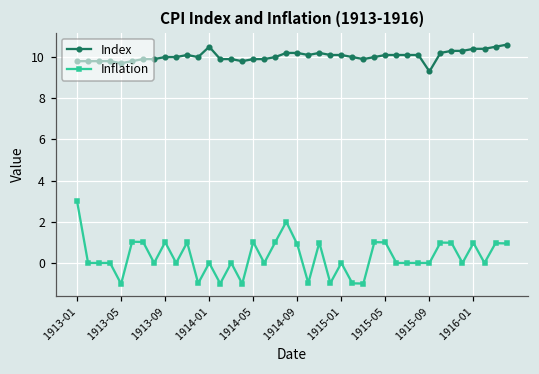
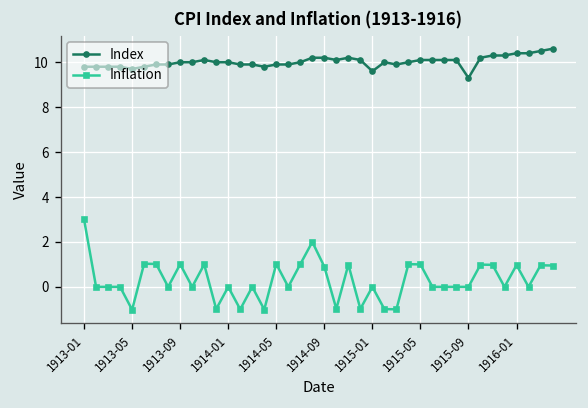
Index, 1914-01: 10.5 -> 10.0
Index, 1915-01: 10.1 -> 9.6
